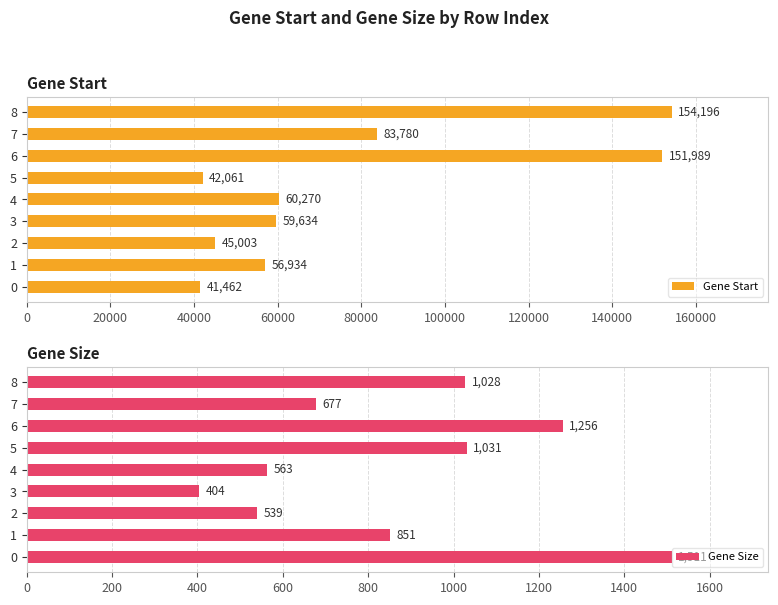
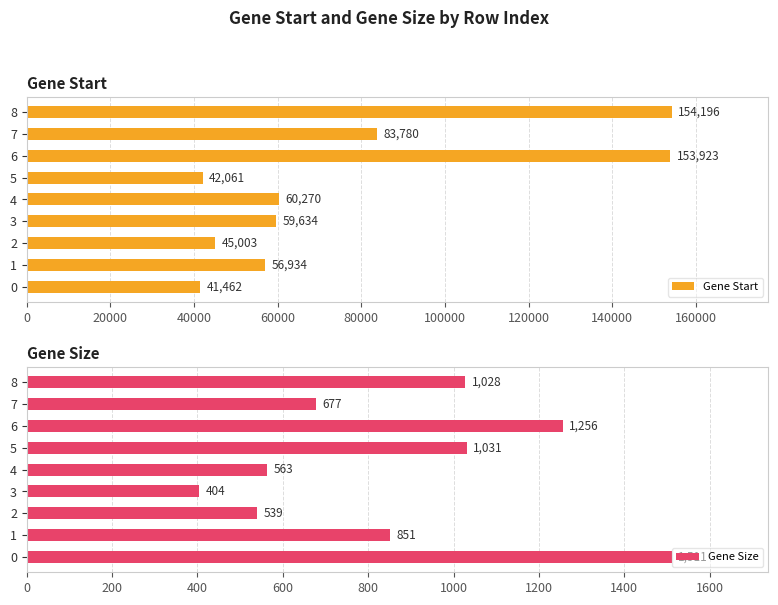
Gene Start, 6: 151,989 -> 153,923
